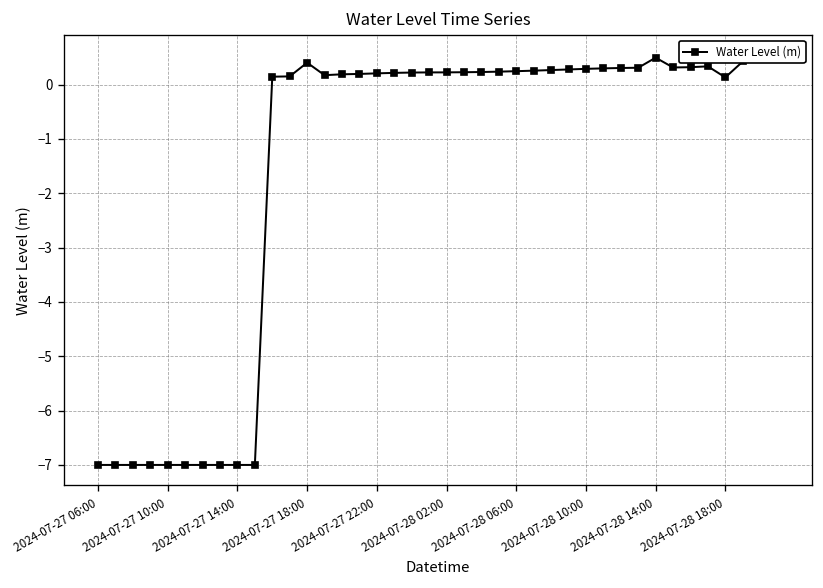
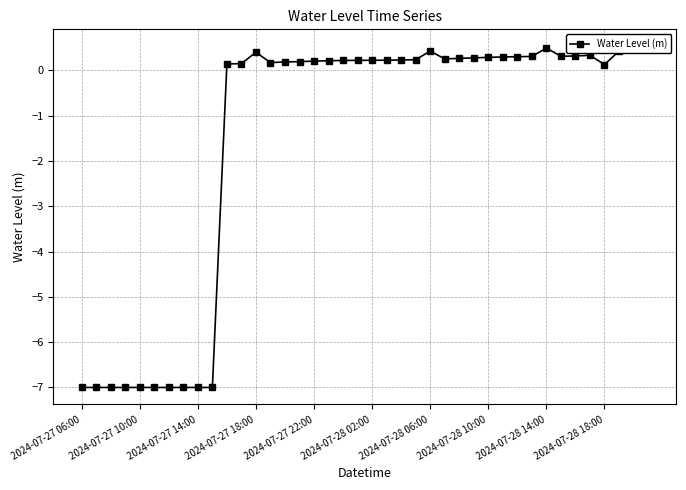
2024-07-28 06:00: 0.2 -> 0.4
